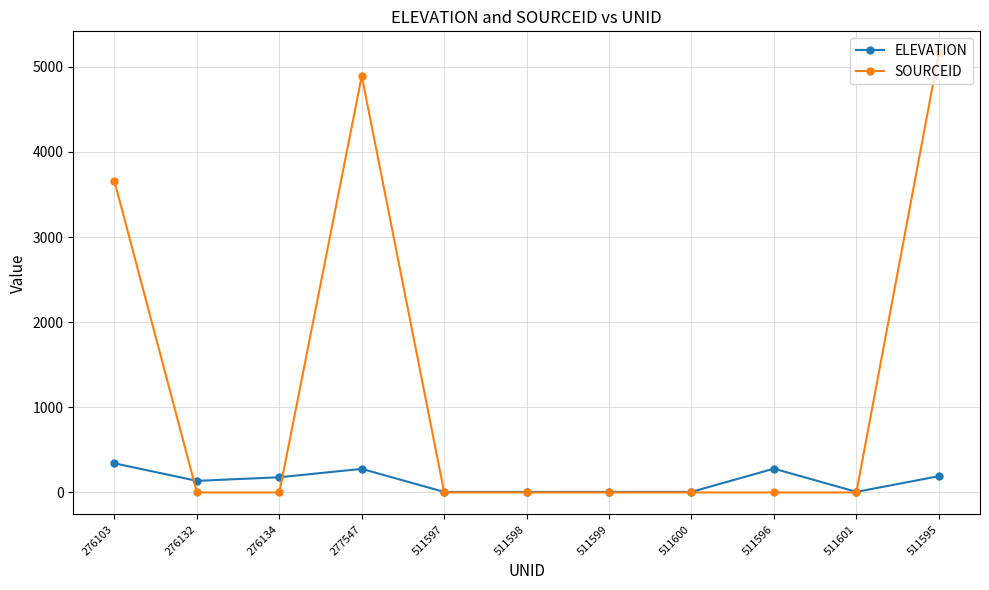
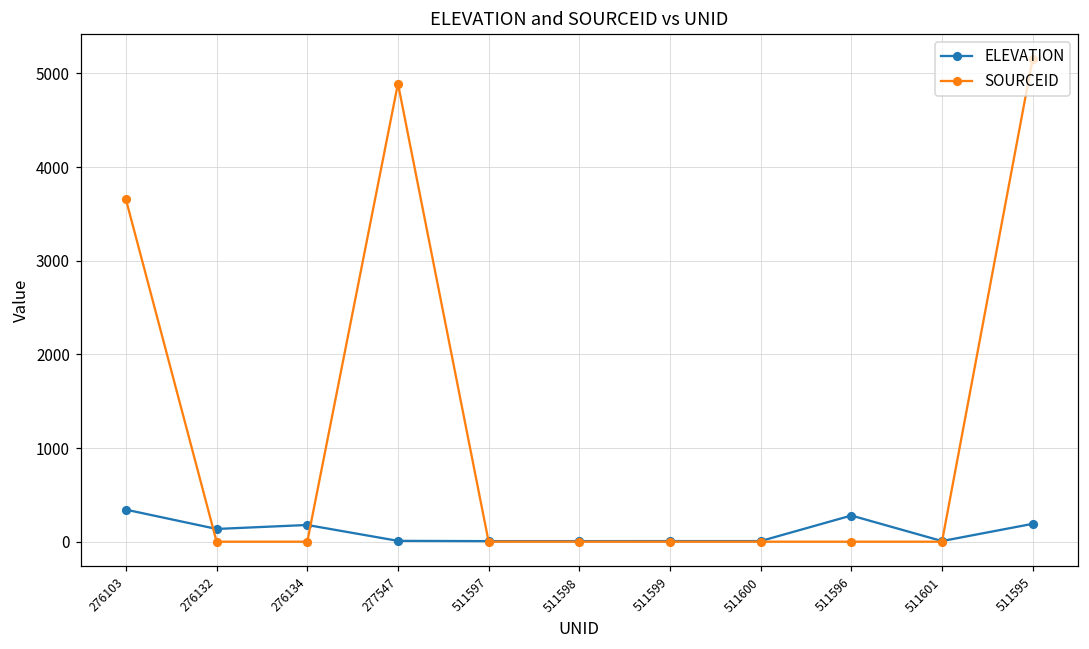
ELEVATION, 277547: 300 -> 0
